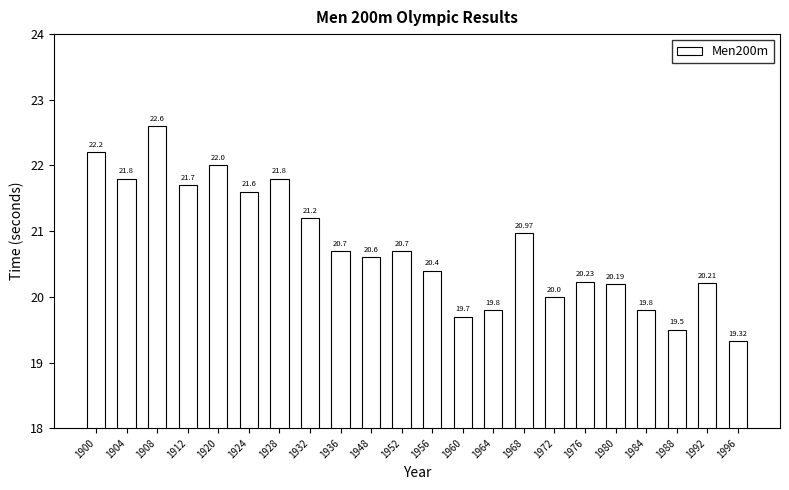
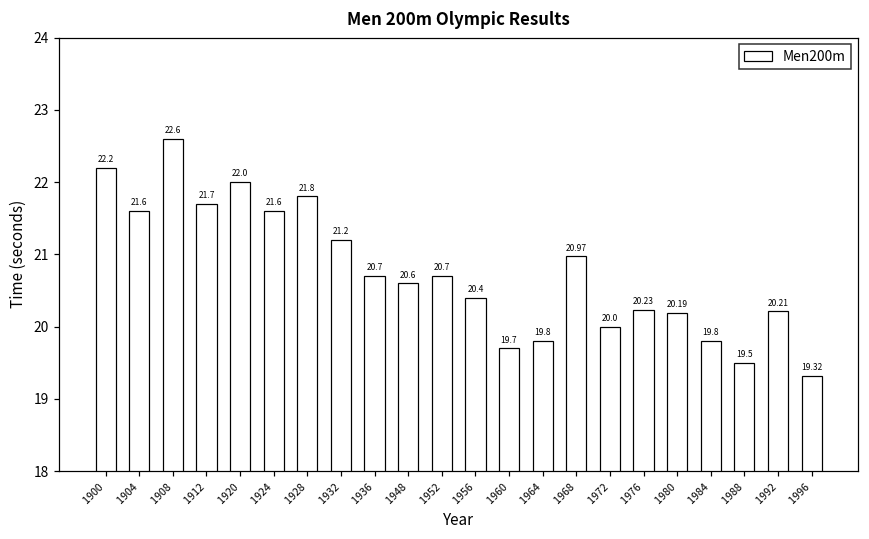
1904: 21.8 -> 21.6
